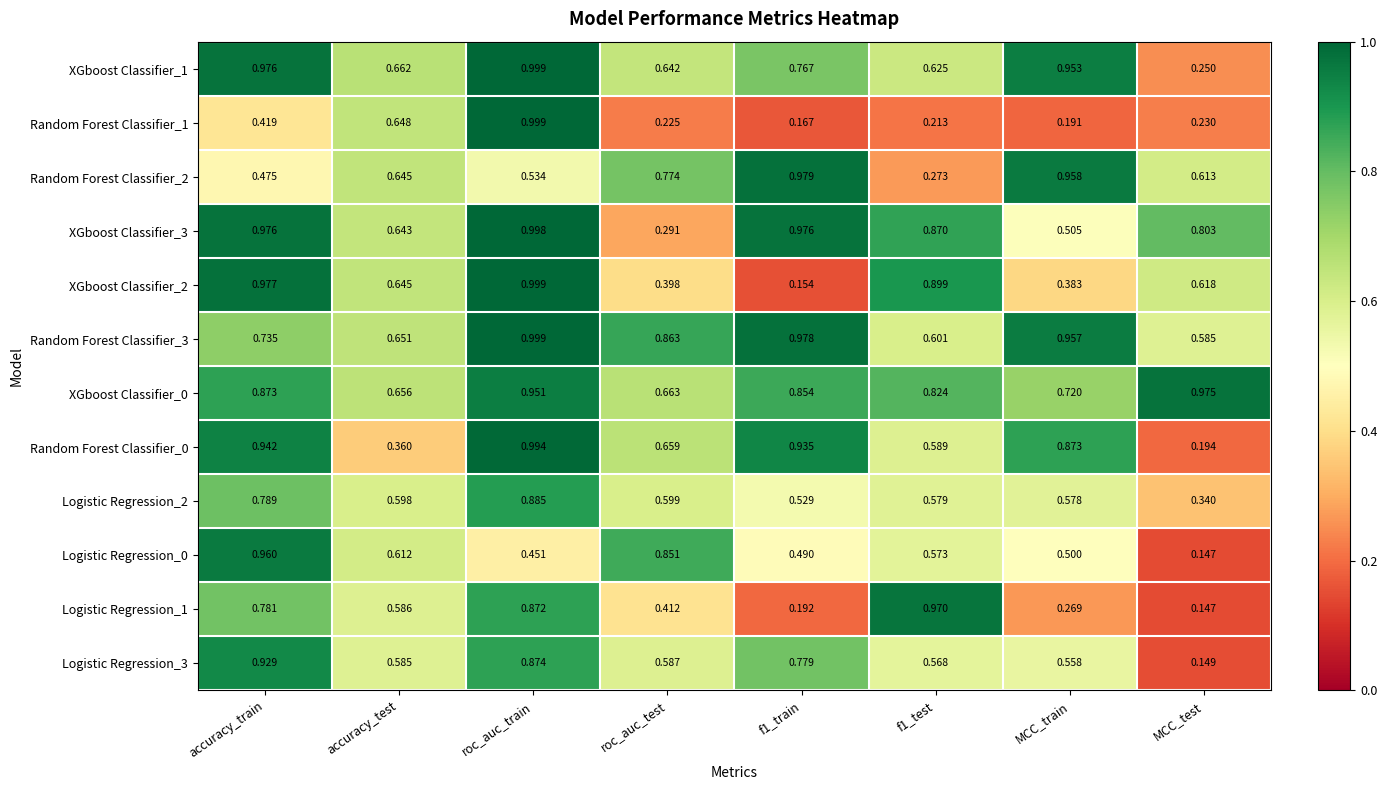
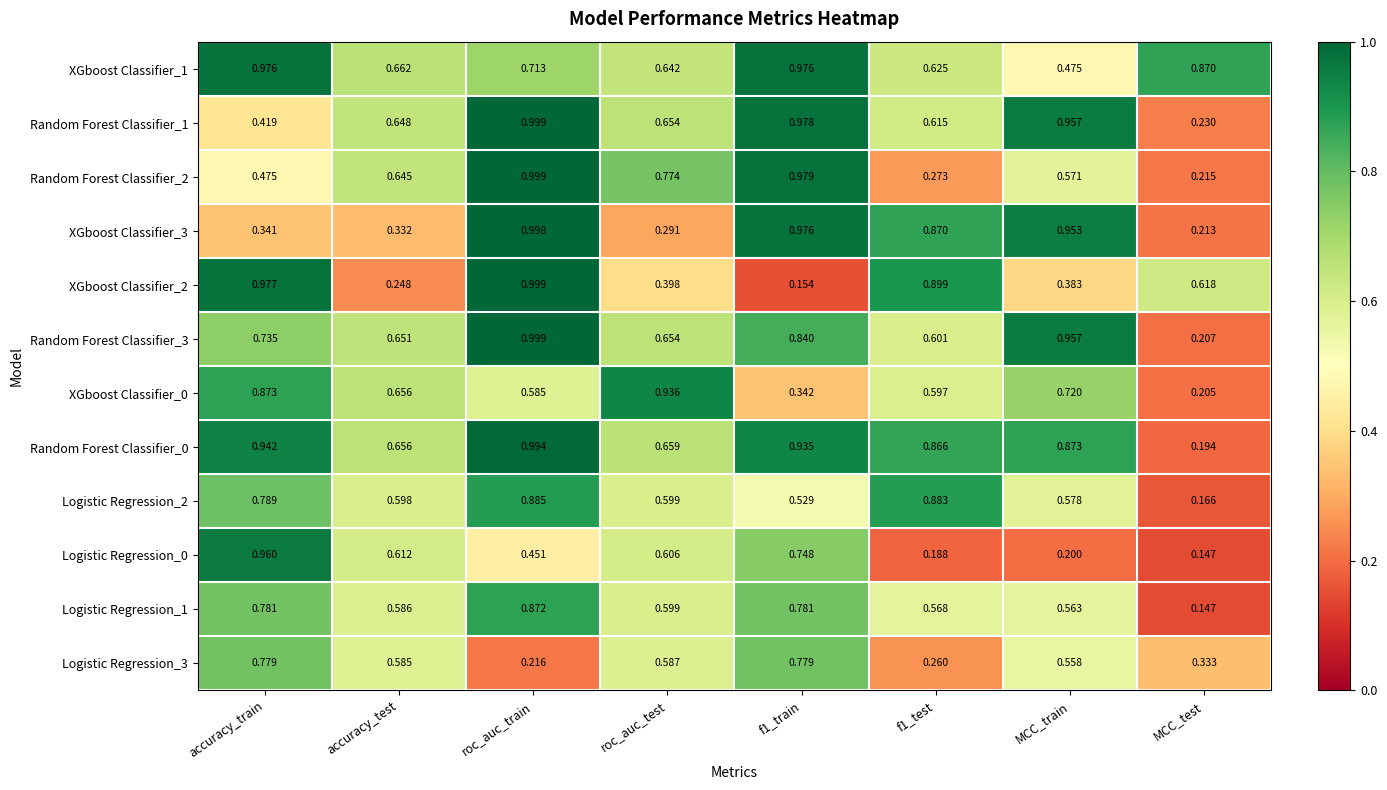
XGboost Classifier_1, roc_auc_train: 0.999 -> 0.713
XGboost Classifier_1, f1_train: 0.767 -> 0.976
XGboost Classifier_1, MCC_train: 0.953 -> 0.475
XGboost Classifier_1, MCC_test: 0.250 -> 0.870
Random Forest Classifier_1, roc_auc_test: 0.225 -> 0.654
Random Forest Classifier_1, f1_train: 0.167 -> 0.978
Random Forest Classifier_1, f1_test: 0.213 -> 0.615
Random Forest Classifier_1, MCC_train: 0.191 -> 0.957
Random Forest Classifier_2, roc_auc_train: 0.534 -> 0.999
Random Forest Classifier_2, MCC_train: 0.958 -> 0.571
Random Forest Classifier_2, MCC_test: 0.613 -> 0.215
XGboost Classifier_3, accuracy_train: 0.976 -> 0.341
XGboost Classifier_3, accuracy_test: 0.643 -> 0.332
XGboost Classifier_3, MCC_train: 0.505 -> 0.953
XGboost Classifier_3, MCC_test: 0.803 -> 0.213
XGboost Classifier_2, accuracy_test: 0.645 -> 0.248
Random Forest Classifier_3, roc_auc_test: 0.863 -> 0.654
Random Forest Classifier_3, f1_train: 0.978 -> 0.840
Random Forest Classifier_3, MCC_test: 0.585 -> 0.207
XGboost Classifier_0, roc_auc_train: 0.951 -> 0.585
XGboost Classifier_0, roc_auc_test: 0.663 -> 0.936
XGboost Classifier_0, f1_train: 0.854 -> 0.342
XGboost Classifier_0, f1_test: 0.824 -> 0.597
XGboost Classifier_0, MCC_test: 0.975 -> 0.205
Random Forest Classifier_0, accuracy_test: 0.360 -> 0.656
Random Forest Classifier_0, f1_test: 0.589 -> 0.866
Logistic Regression_2, f1_test: 0.579 -> 0.883
Logistic Regression_2, MCC_test: 0.340 -> 0.166
Logistic Regression_0, roc_auc_test: 0.851 -> 0.606
Logistic Regression_0, f1_train: 0.490 -> 0.748
Logistic Regression_0, f1_test: 0.573 -> 0.188
Logistic Regression_0, MCC_train: 0.500 -> 0.200
Logistic Regression_1, roc_auc_test: 0.412 -> 0.599
Logistic Regression_1, f1_train: 0.192 -> 0.781
Logistic Regression_1, f1_test: 0.970 -> 0.568
Logistic Regression_1, MCC_train: 0.269 -> 0.563
Logistic Regression_3, accuracy_train: 0.929 -> 0.779
Logistic Regression_3, roc_auc_train: 0.874 -> 0.216
Logistic Regression_3, f1_test: 0.568 -> 0.260
Logistic Regression_3, MCC_test: 0.149 -> 0.333
